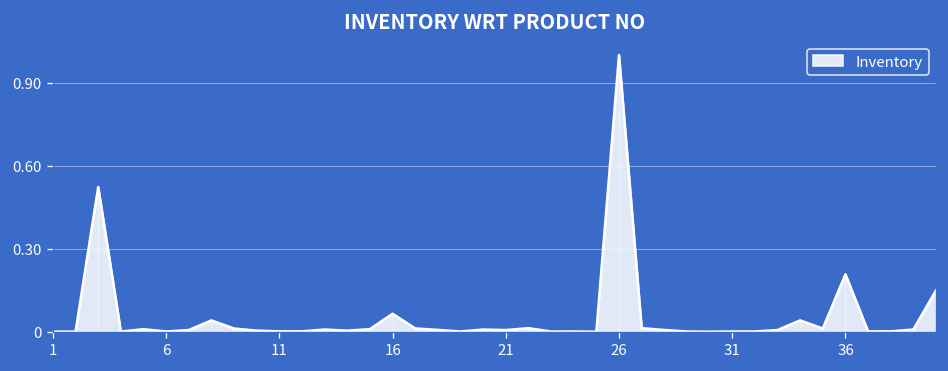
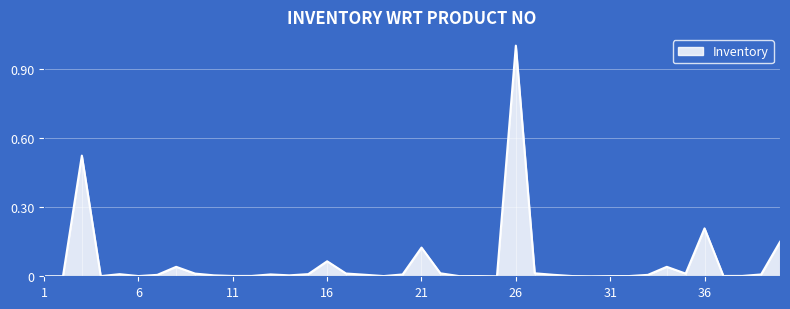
21: 0.01 -> 0.12
